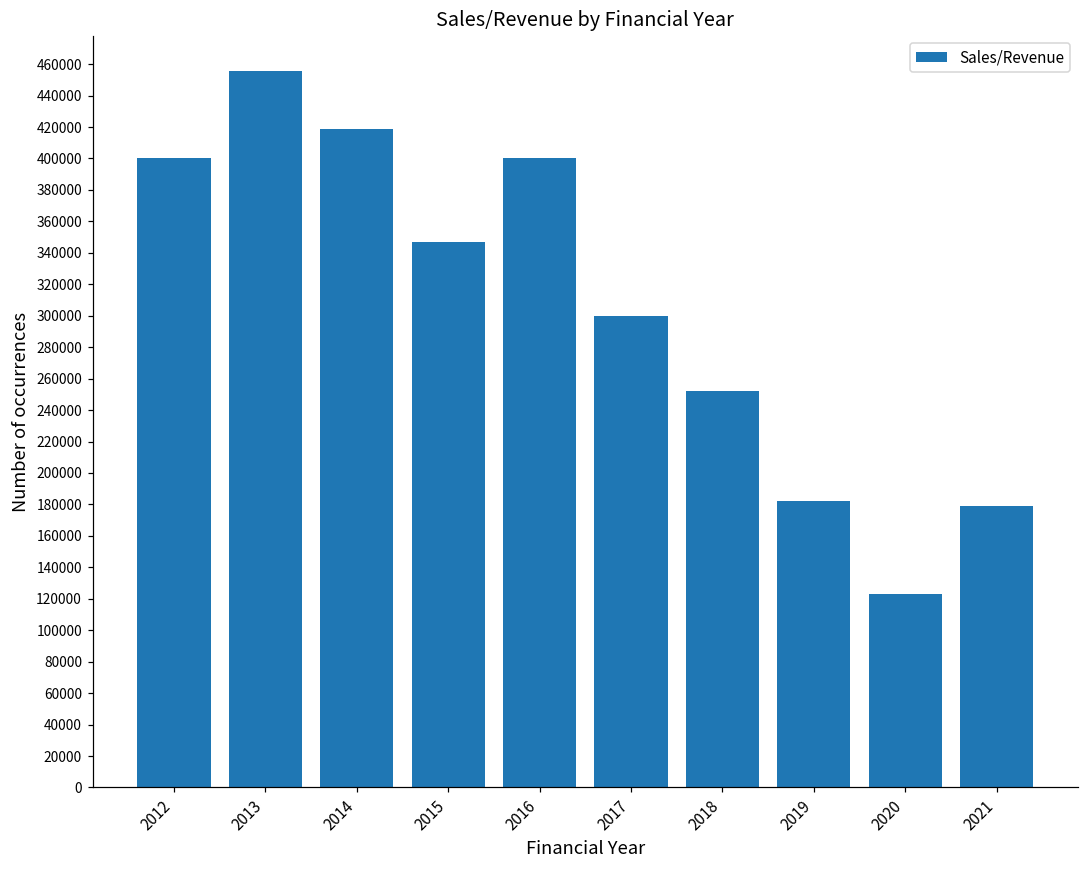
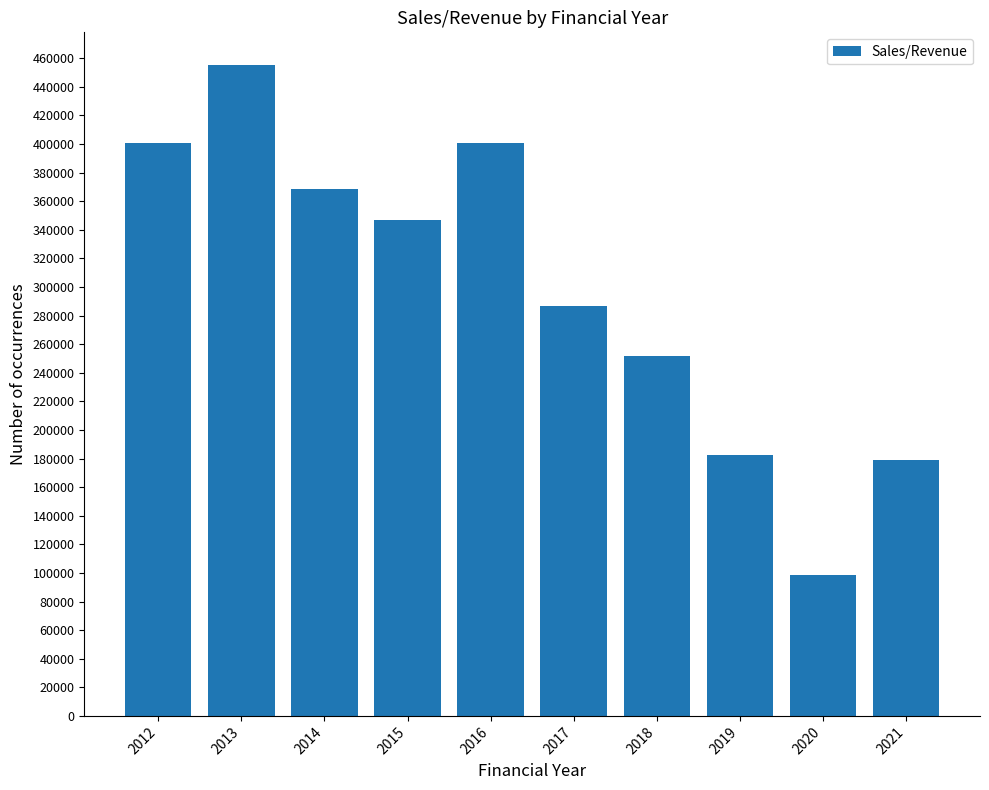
2014: 418000 -> 369000
2017: 300000 -> 287000
2020: 123000 -> 99000
